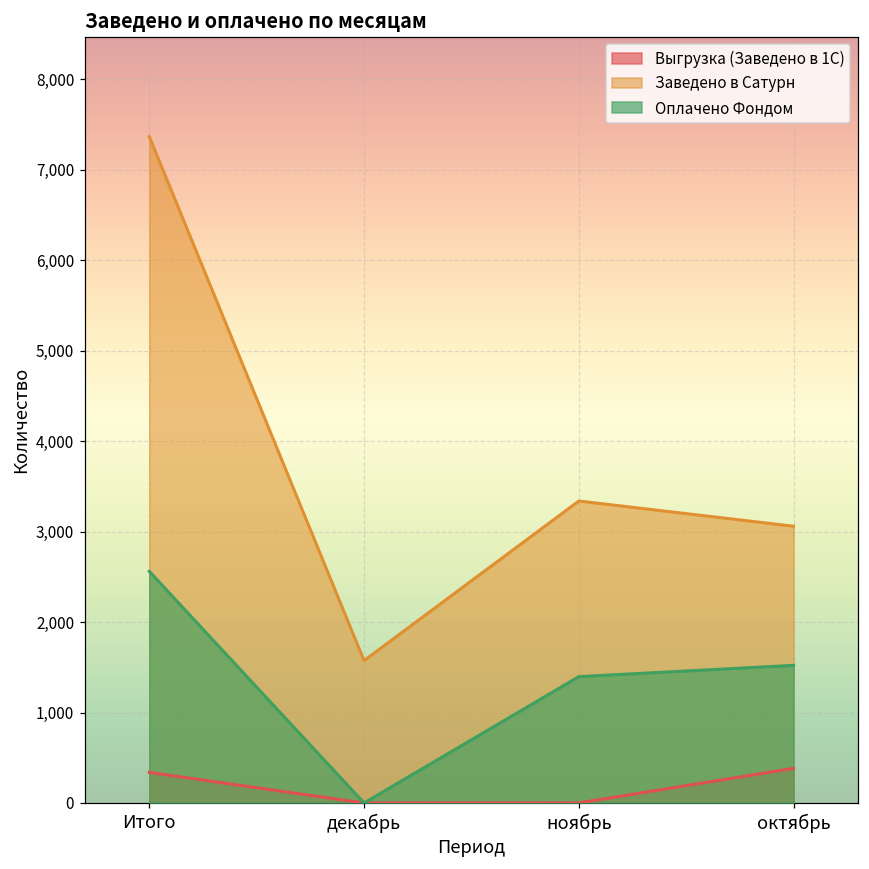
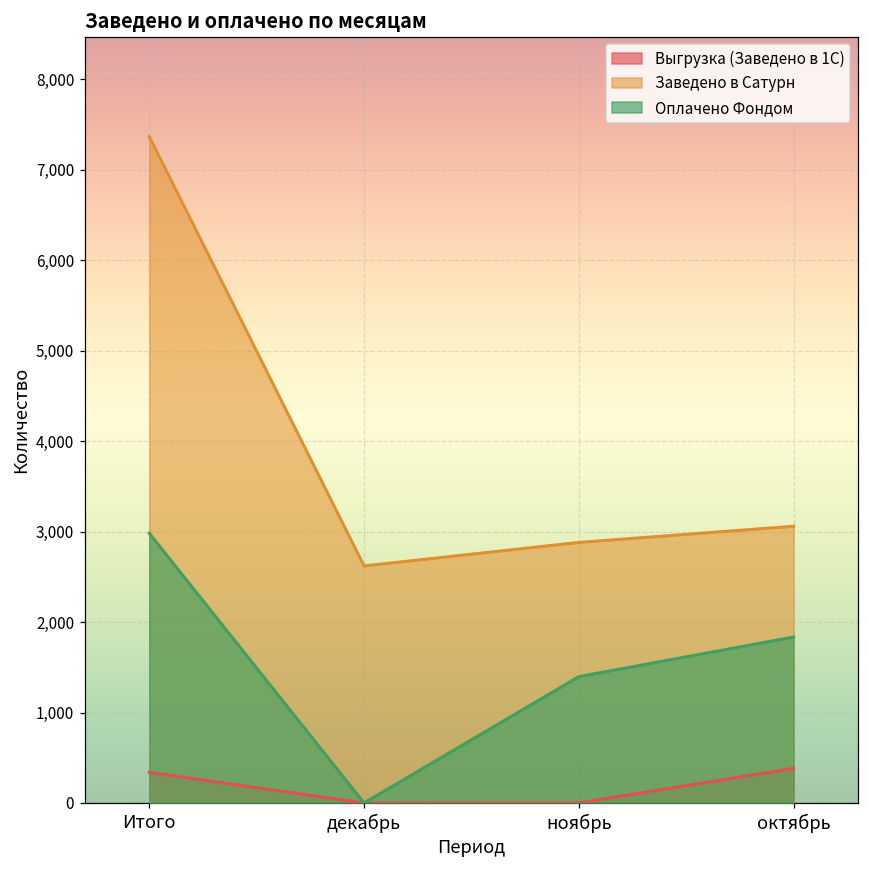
Оплачено Фондом, Итого: 2,600 -> 3,000
Заведено в Сатурн, декабрь: 1,600 -> 2,600
Заведено в Сатурн, ноябрь: 3,300 -> 2,900
Оплачено Фондом, октябрь: 1,500 -> 1,800
